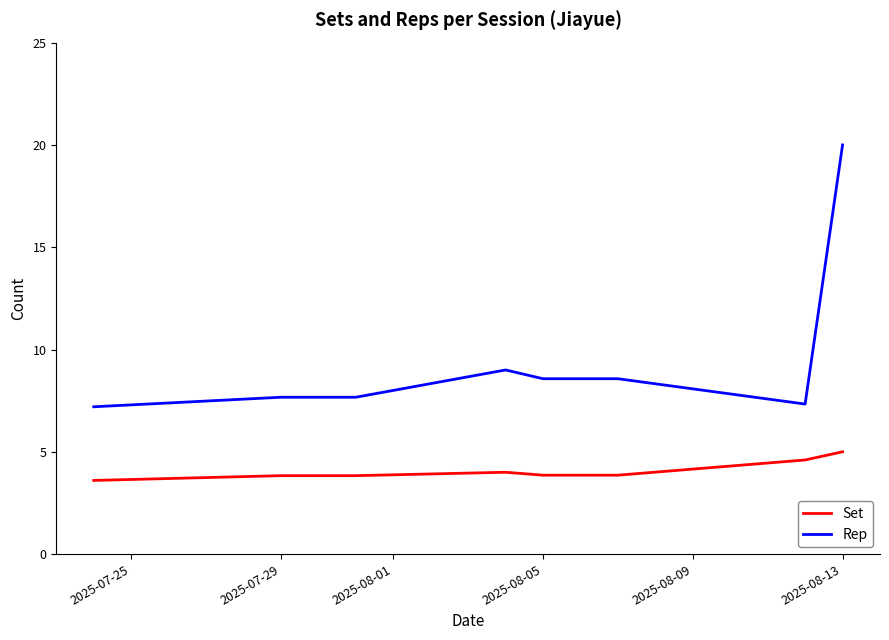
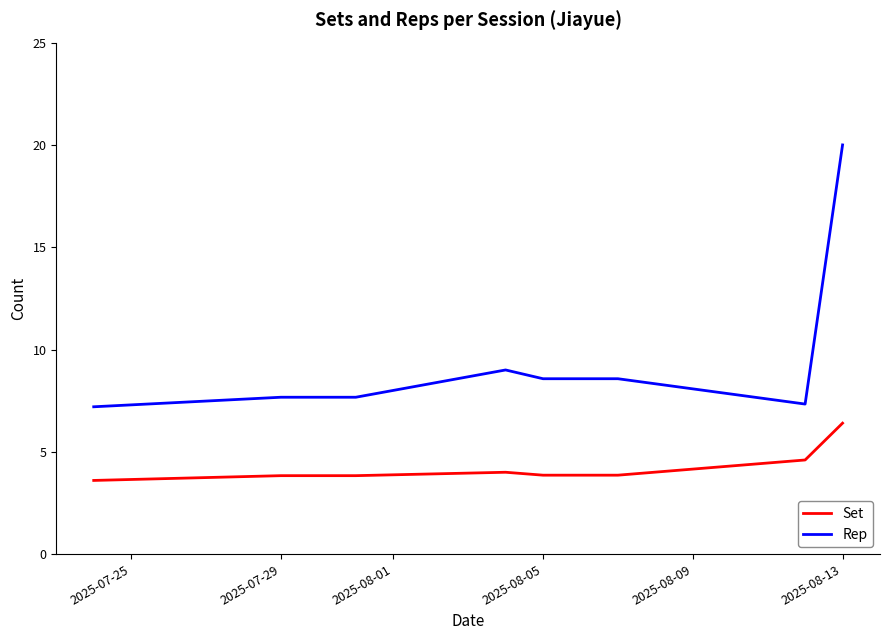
Set, 2025-08-13: 5.0 -> 6.4
